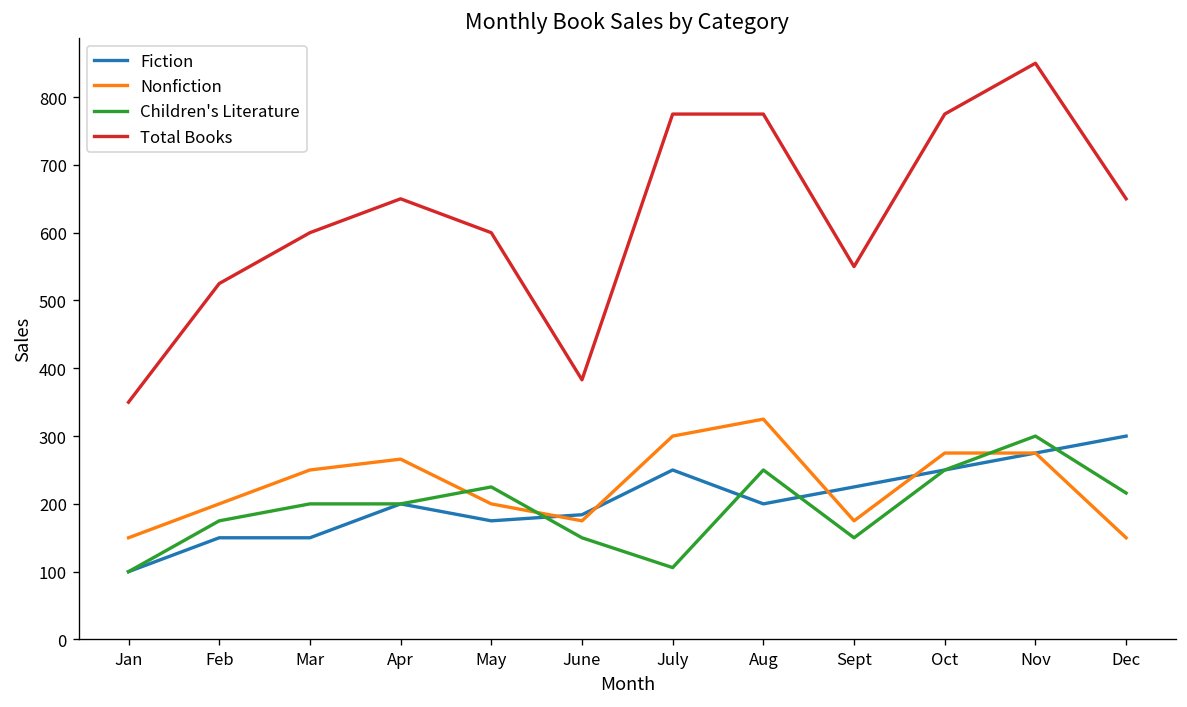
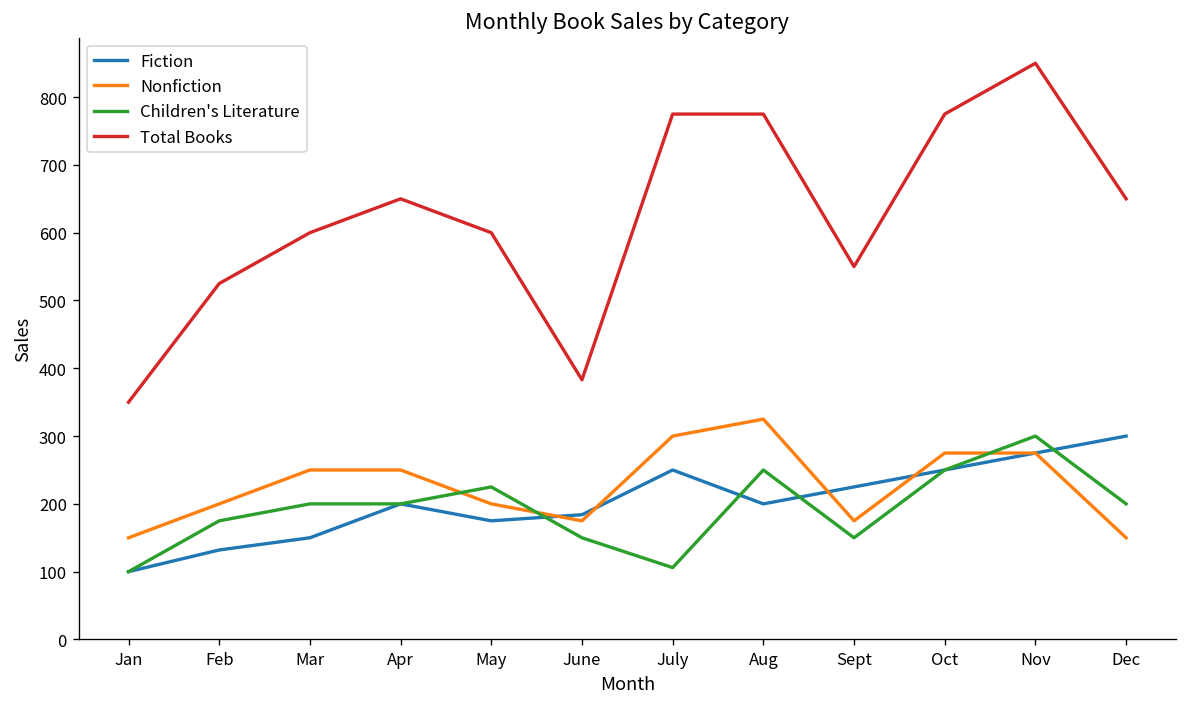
Fiction, Feb: 150 -> 130
Nonfiction, Apr: 270 -> 250
Children's Literature, Dec: 220 -> 200
